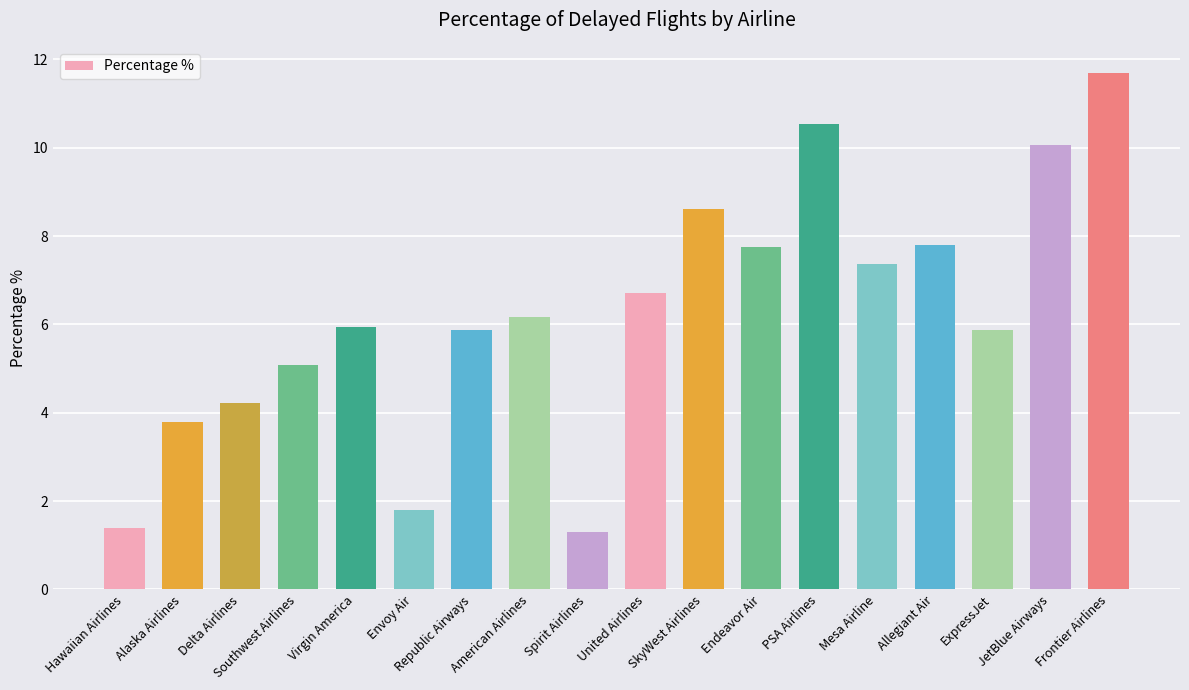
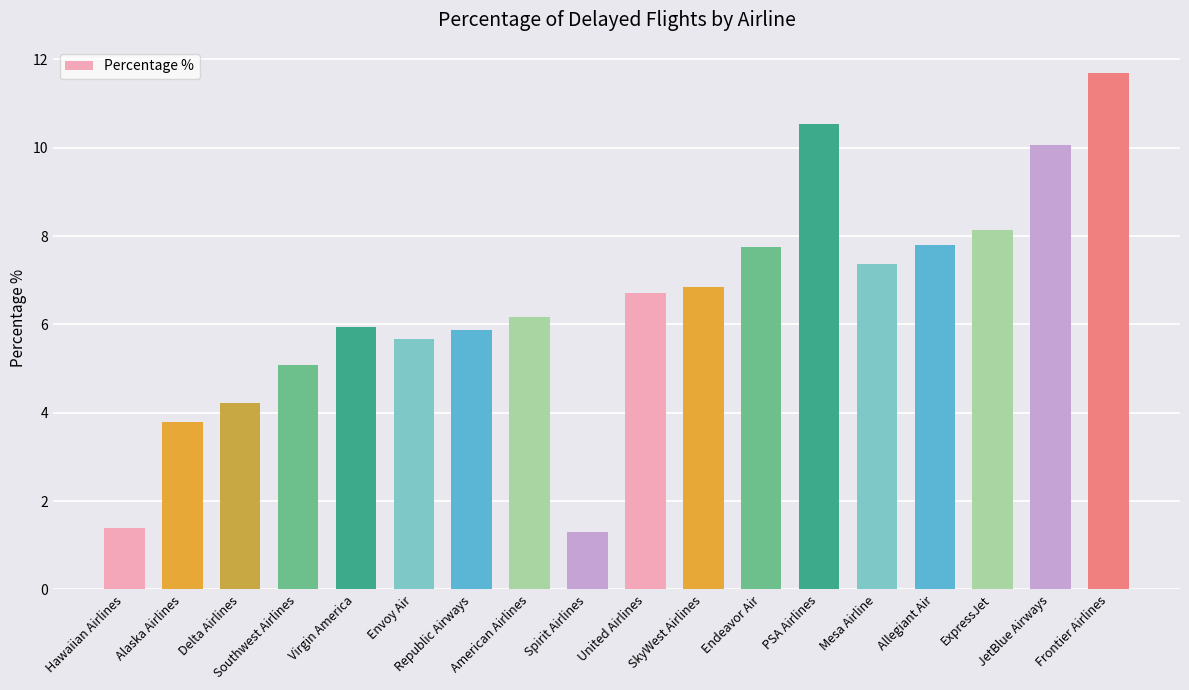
Envoy Air: 1.8 -> 5.7
SkyWest Airlines: 8.6 -> 6.8
ExpressJet: 5.9 -> 8.1
